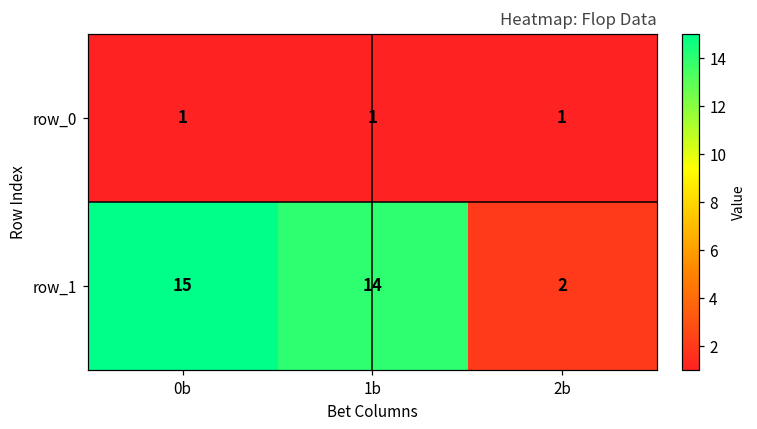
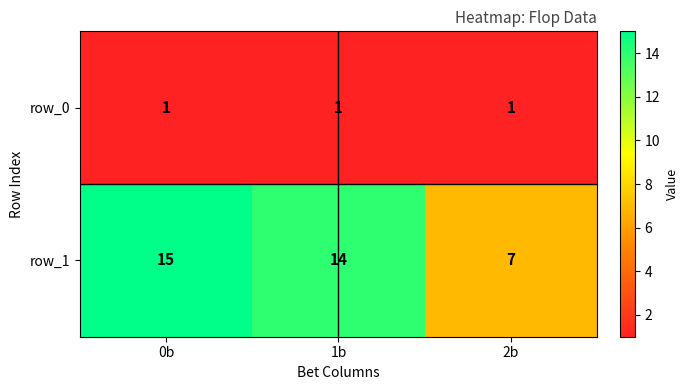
row_1, 2b: 2 -> 7
